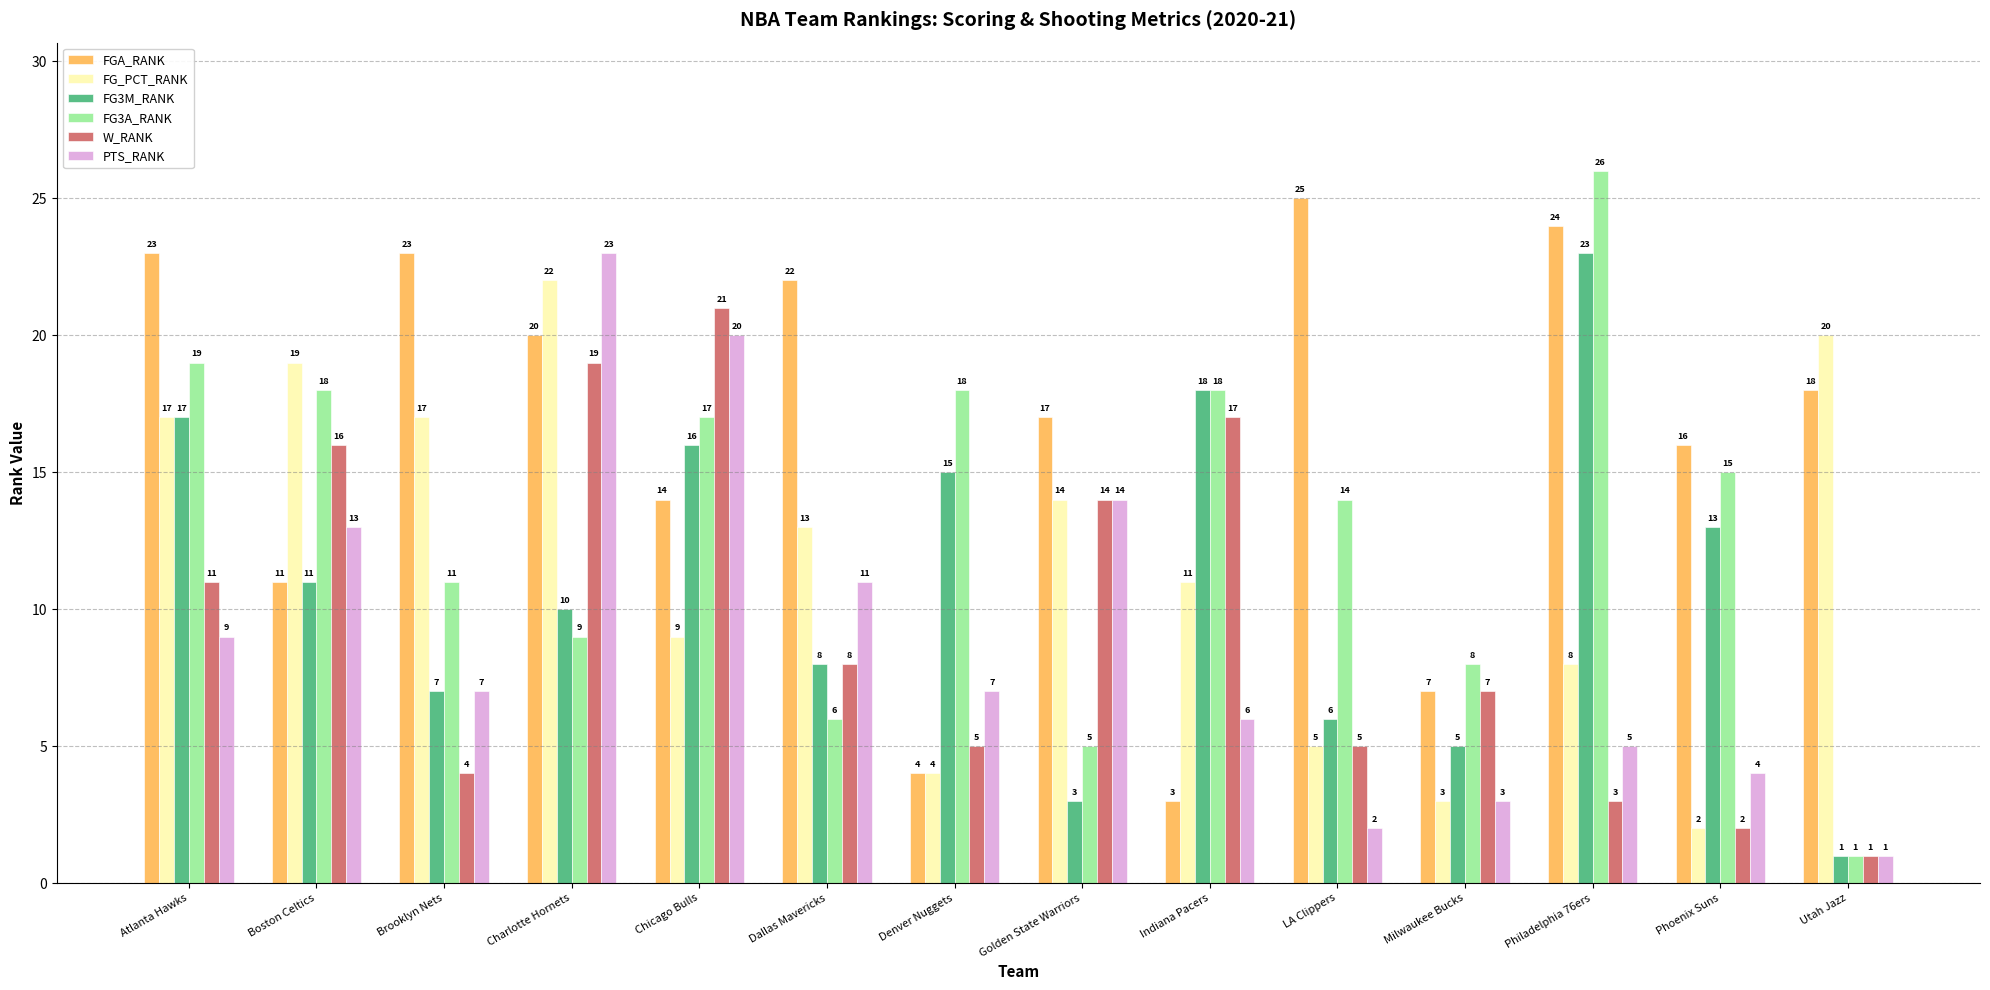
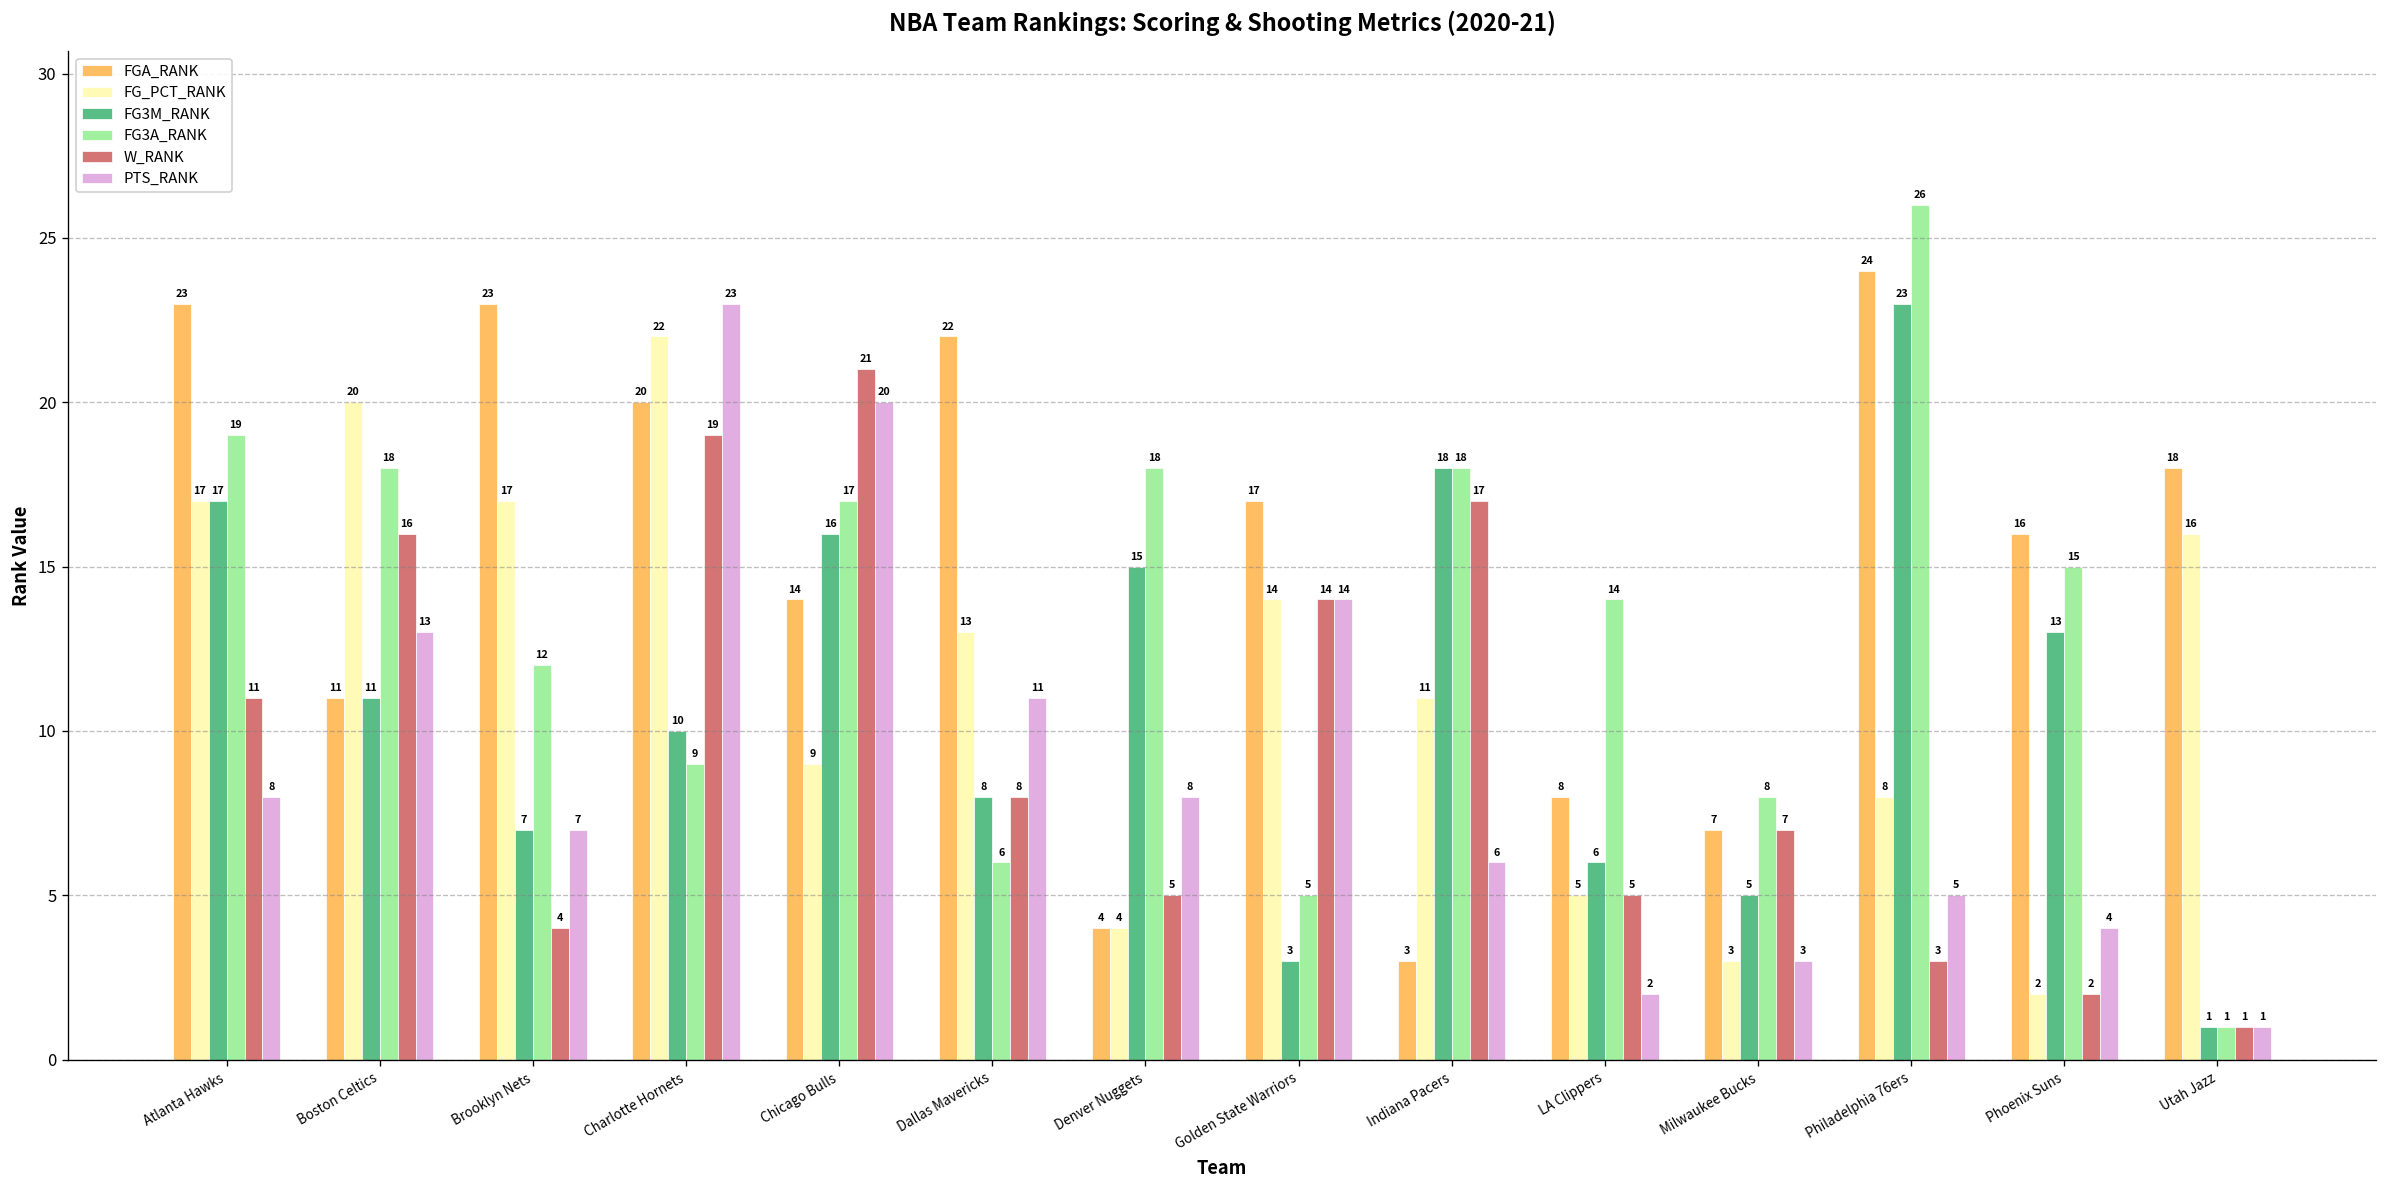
PTS_RANK, Atlanta Hawks: 9 -> 8
FG_PCT_RANK, Boston Celtics: 19 -> 20
FG3A_RANK, Brooklyn Nets: 11 -> 12
PTS_RANK, Denver Nuggets: 7 -> 8
FGA_RANK, LA Clippers: 25 -> 8
FG_PCT_RANK, Utah Jazz: 20 -> 16
